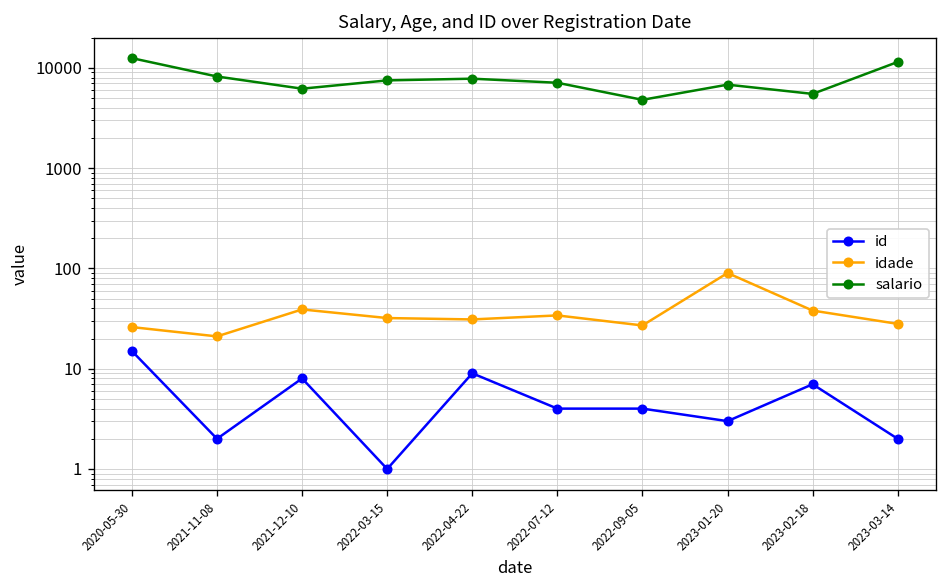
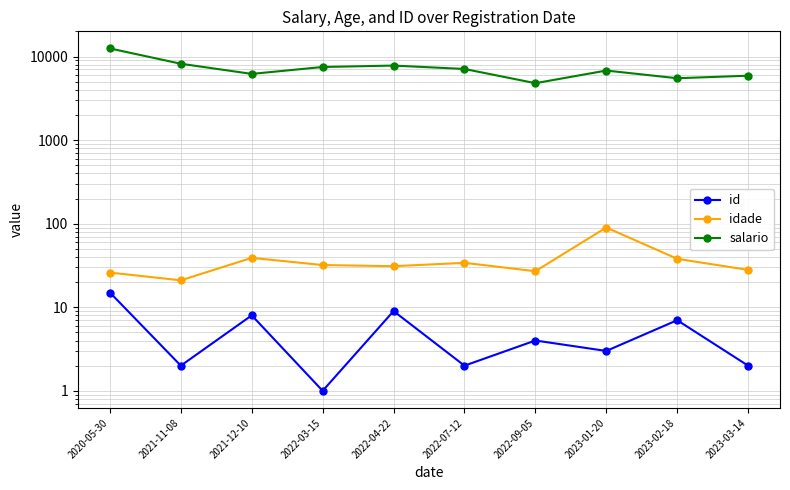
id, 2022-07-12: 4 -> 2
salario, 2023-03-14: 11000 -> 6000
